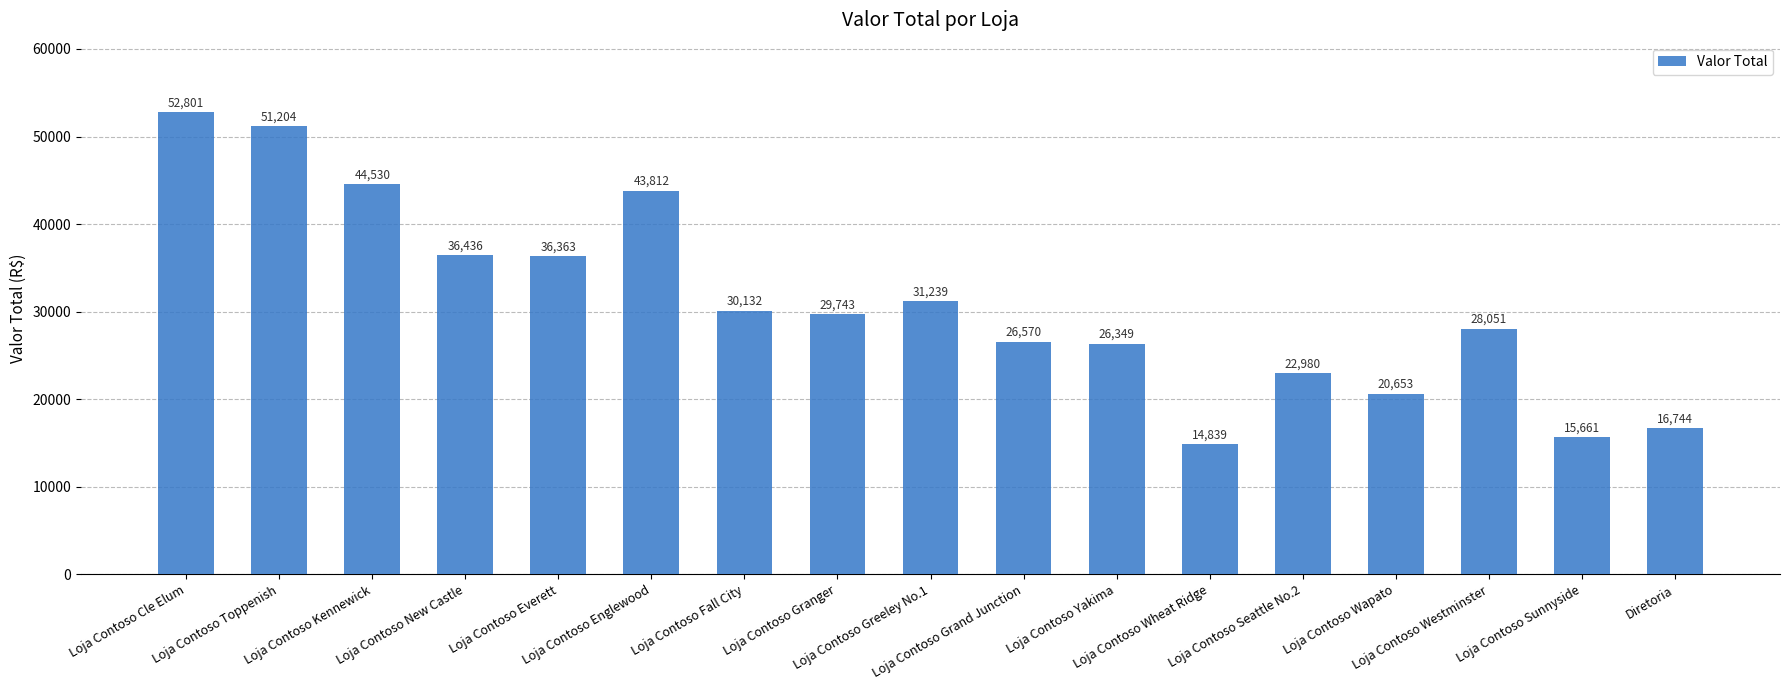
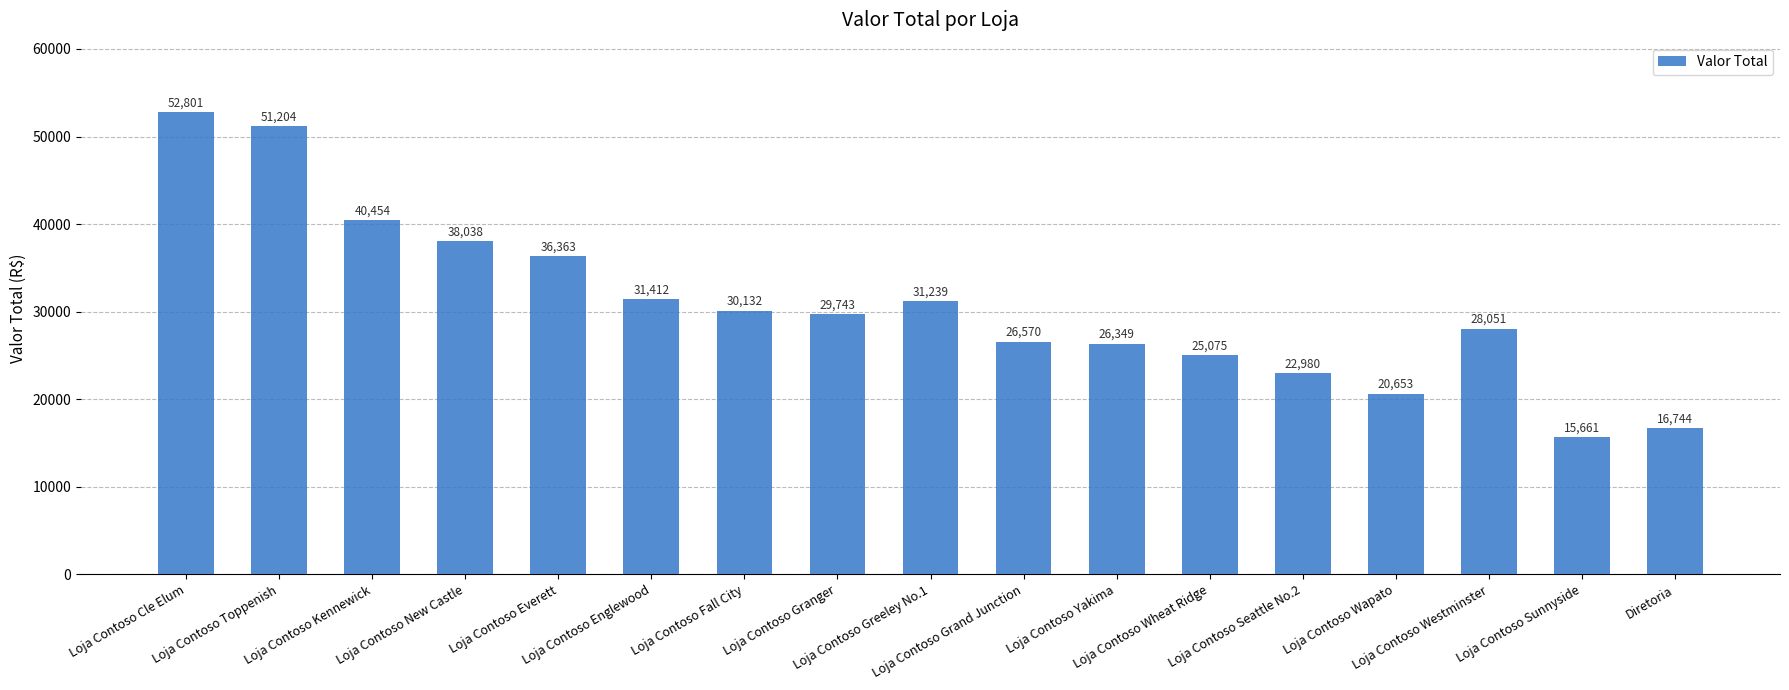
Loja Contoso Kennewick: 44,530 -> 40,454
Loja Contoso New Castle: 36,436 -> 38,038
Loja Contoso Englewood: 43,812 -> 31,412
Loja Contoso Wheat Ridge: 14,839 -> 25,075
